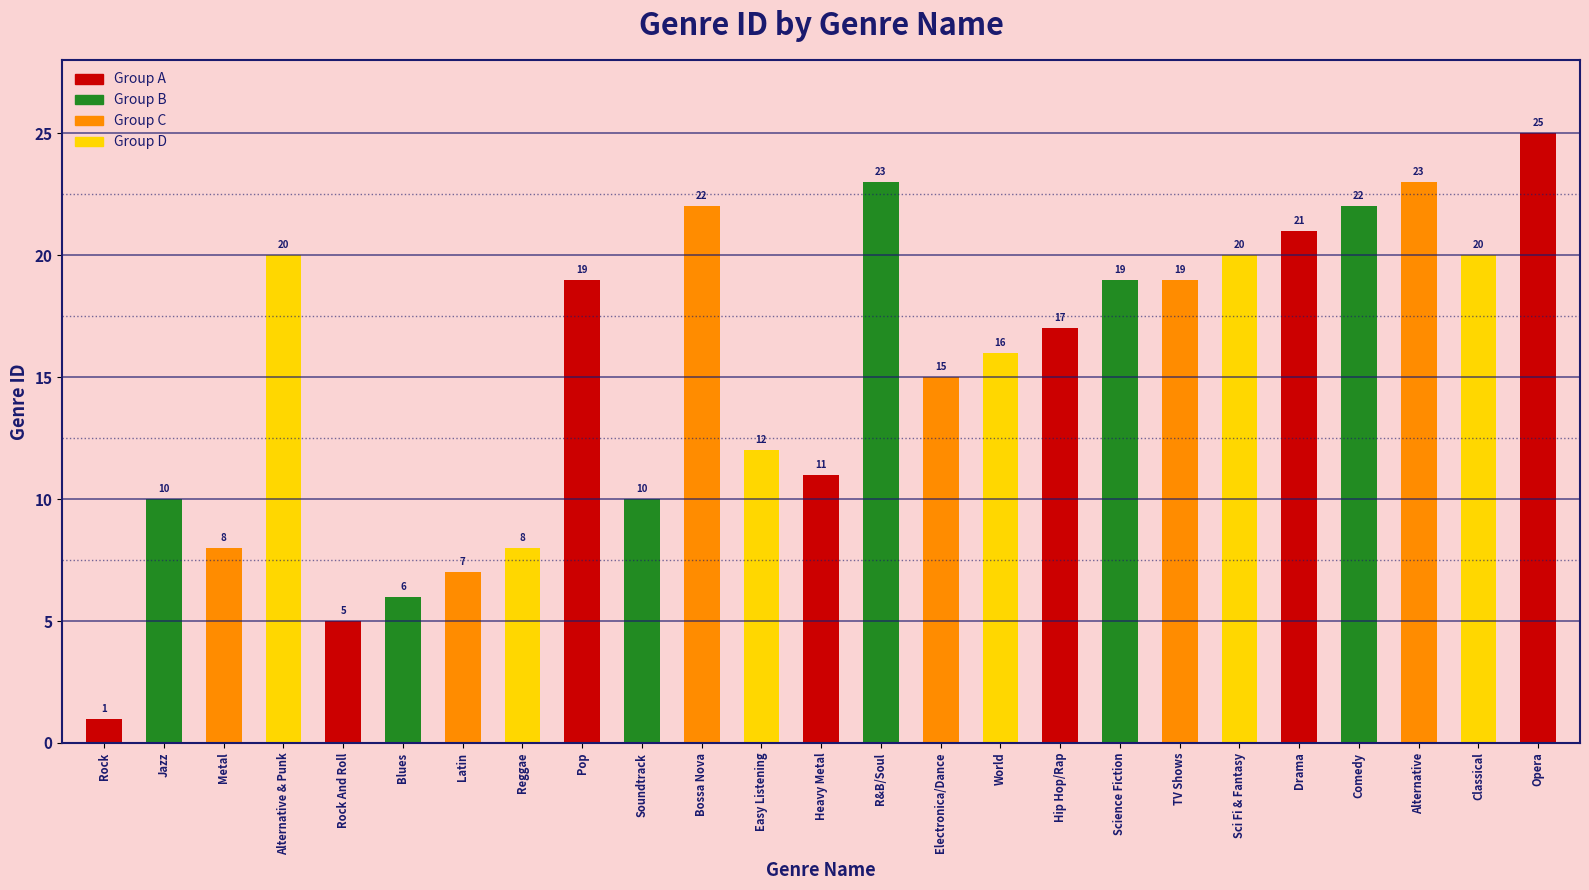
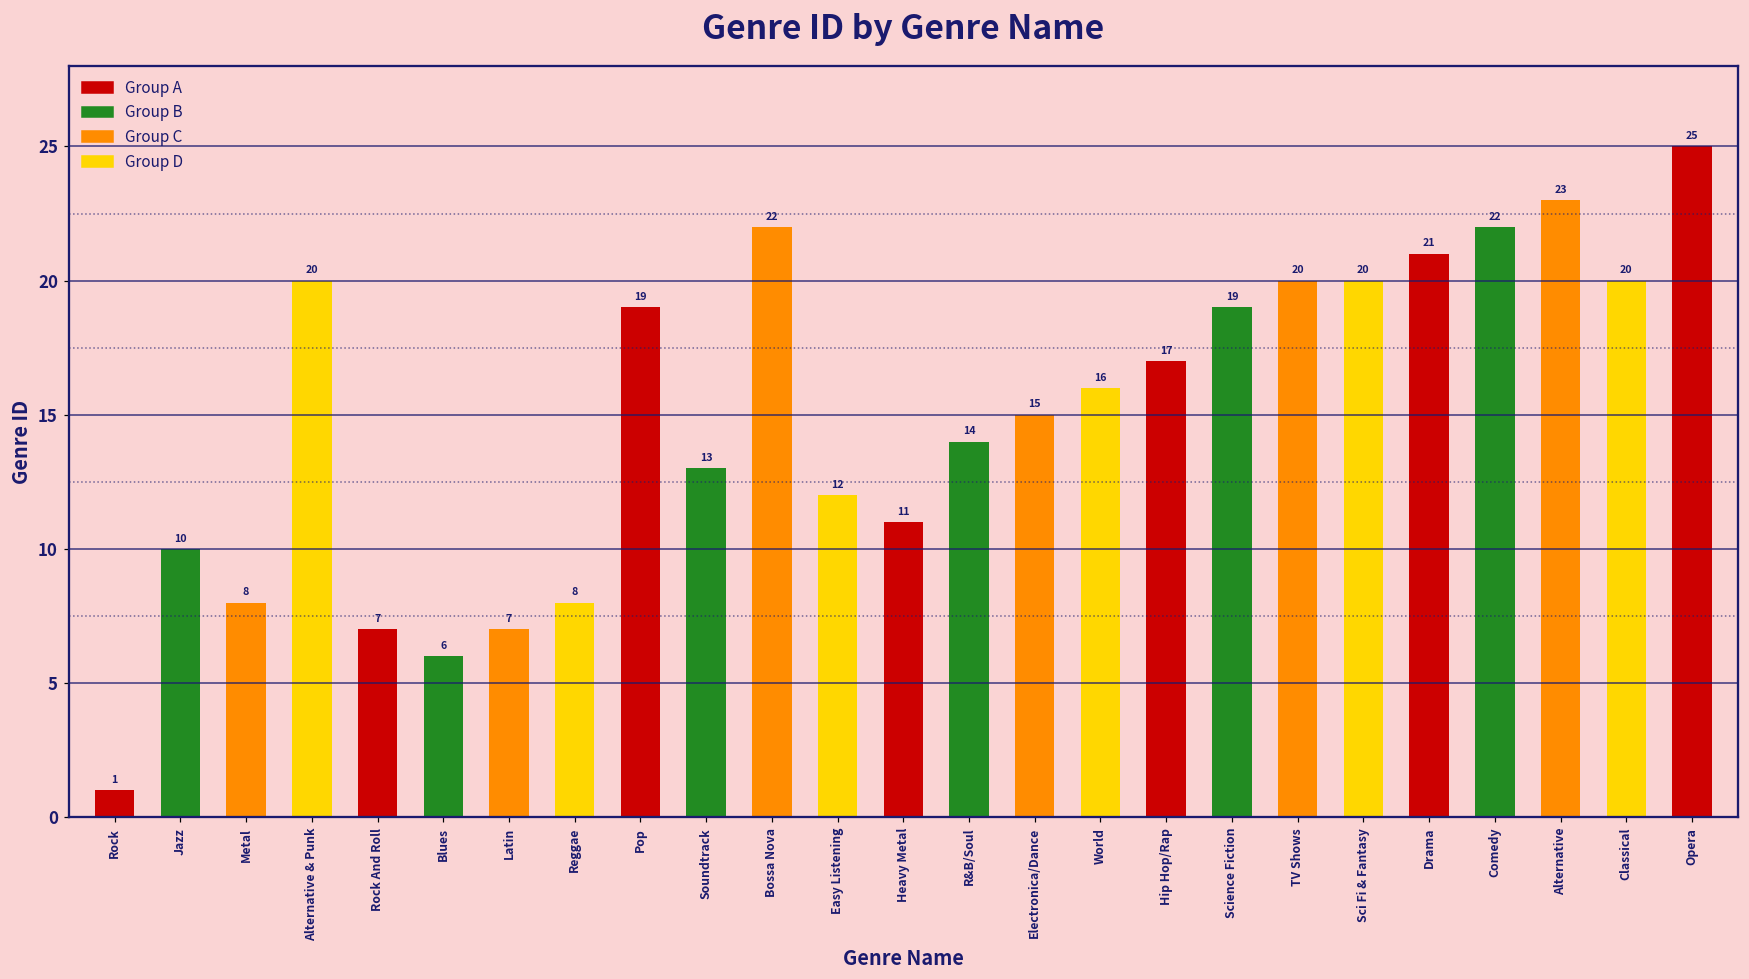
Rock And Roll: 5 -> 7
Soundtrack: 10 -> 13
R&B/Soul: 23 -> 14
TV Shows: 19 -> 20
